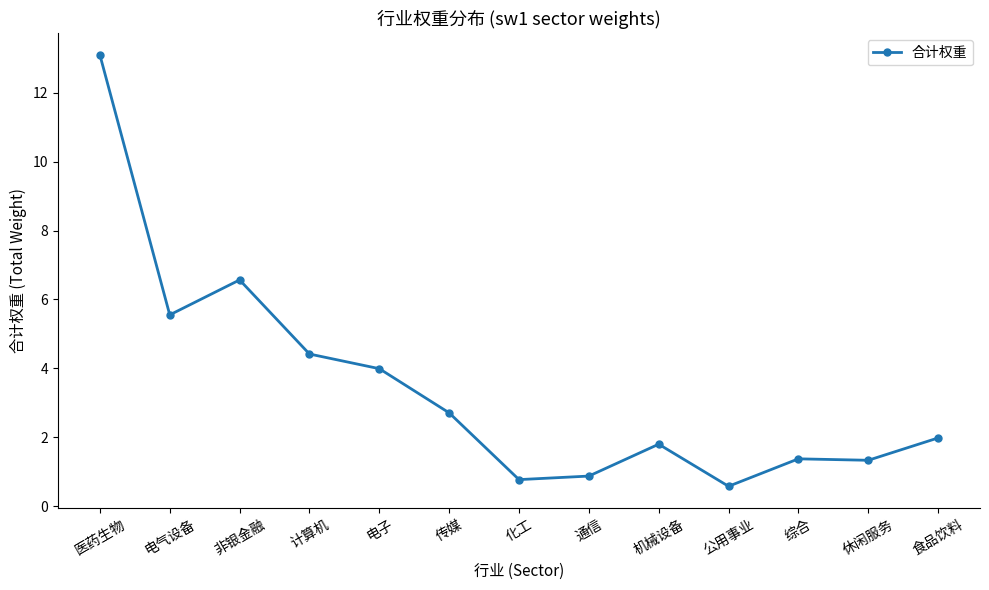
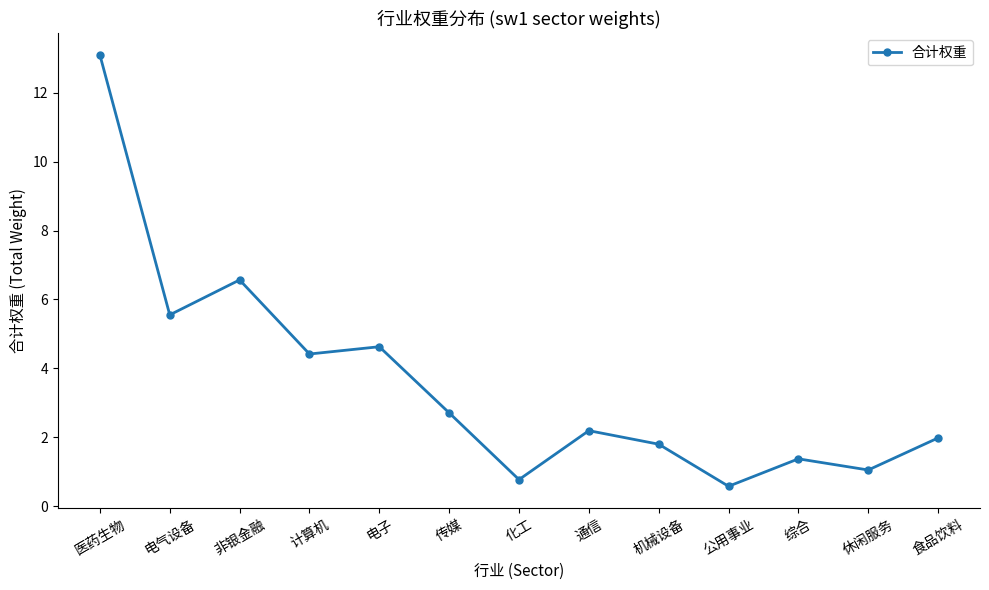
电子: 4.0 -> 4.6
通信: 0.9 -> 2.2
休闲服务: 1.3 -> 1.0
